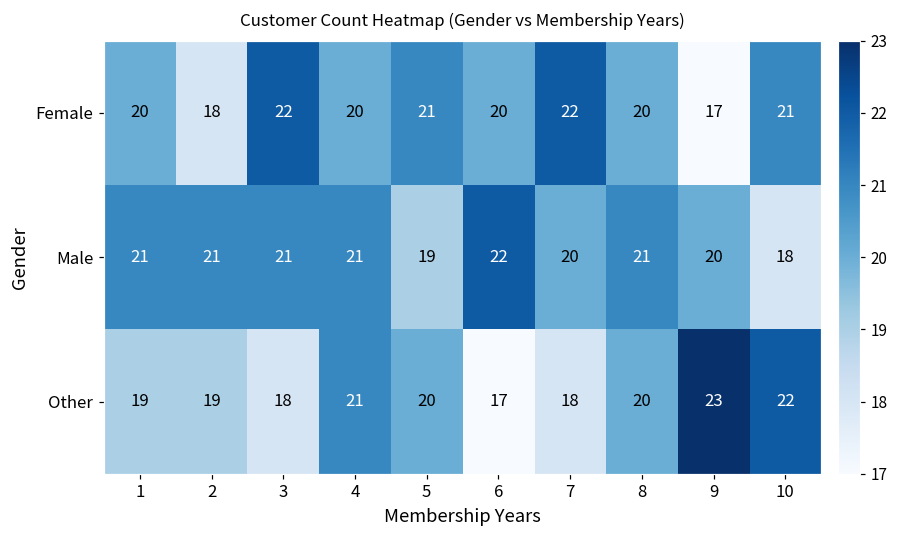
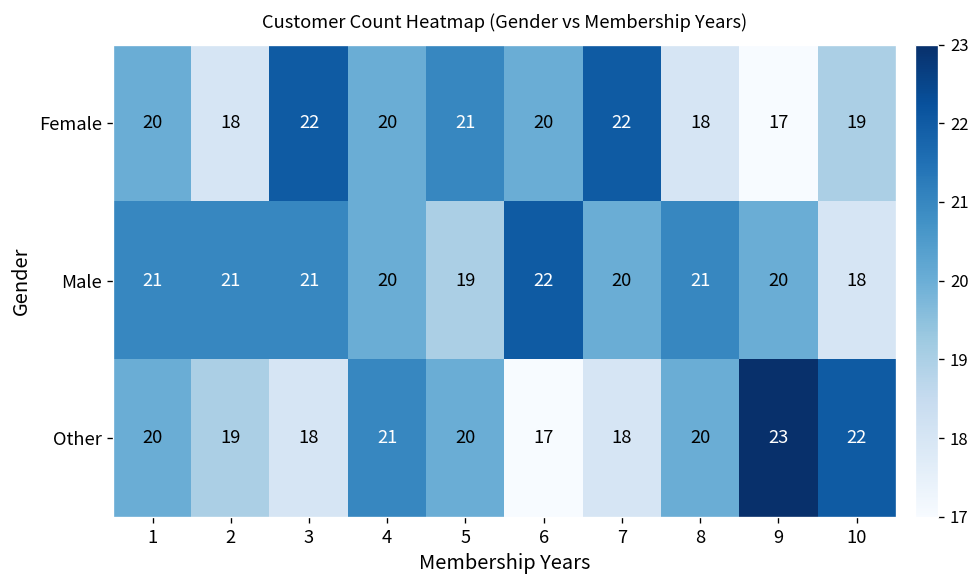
Female, 8: 20 -> 18
Female, 10: 21 -> 19
Male, 4: 21 -> 20
Other, 1: 19 -> 20
